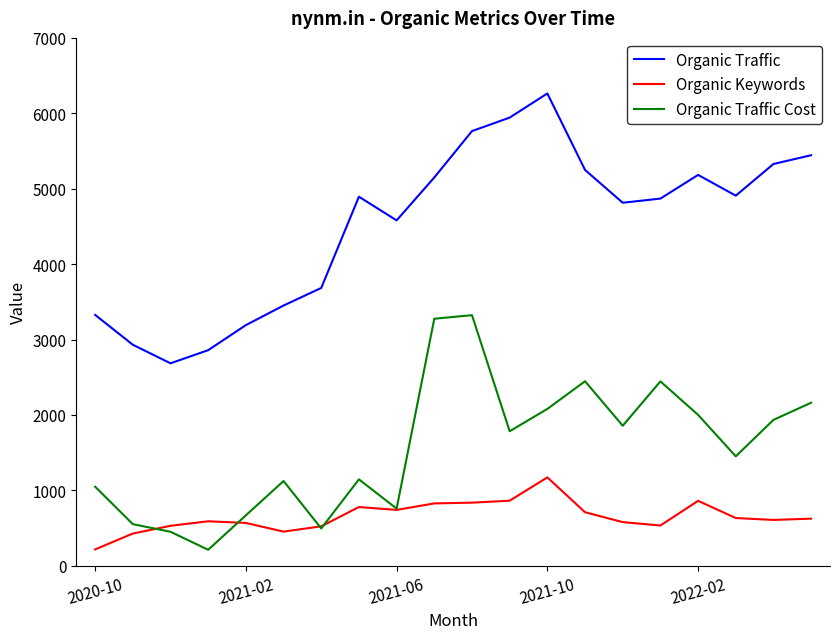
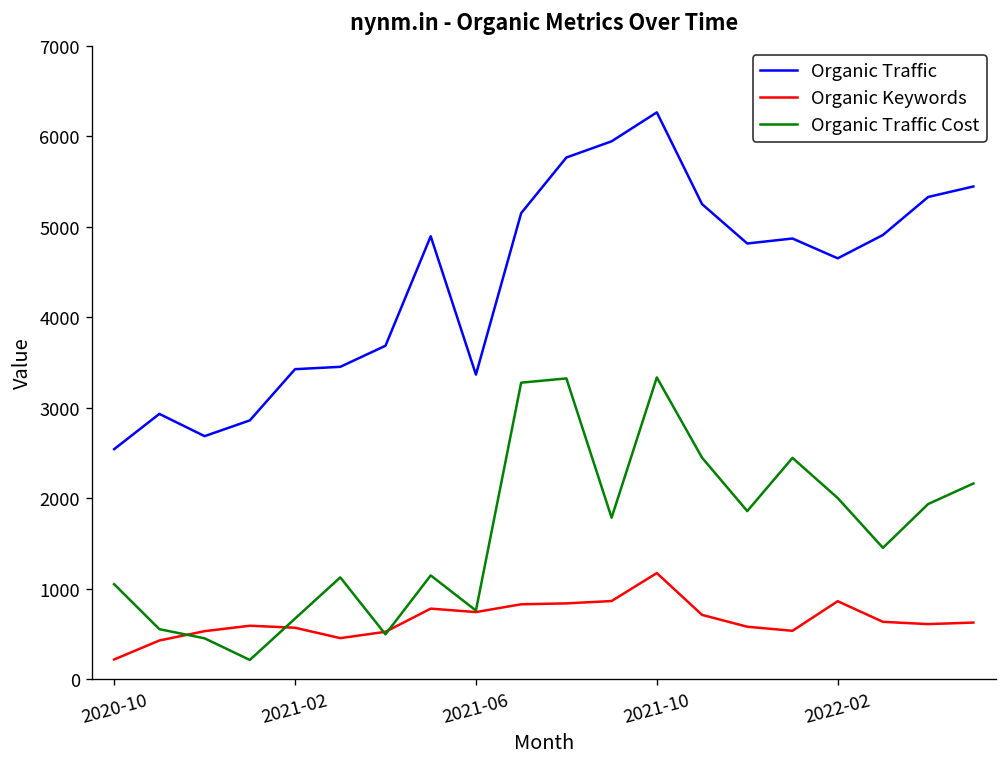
Organic Traffic, 2020-10: 3300 -> 2500
Organic Traffic, 2021-02: 3200 -> 3400
Organic Traffic, 2021-06: 4600 -> 3400
Organic Traffic Cost, 2021-10: 2100 -> 3300
Organic Traffic, 2022-02: 5200 -> 4700
